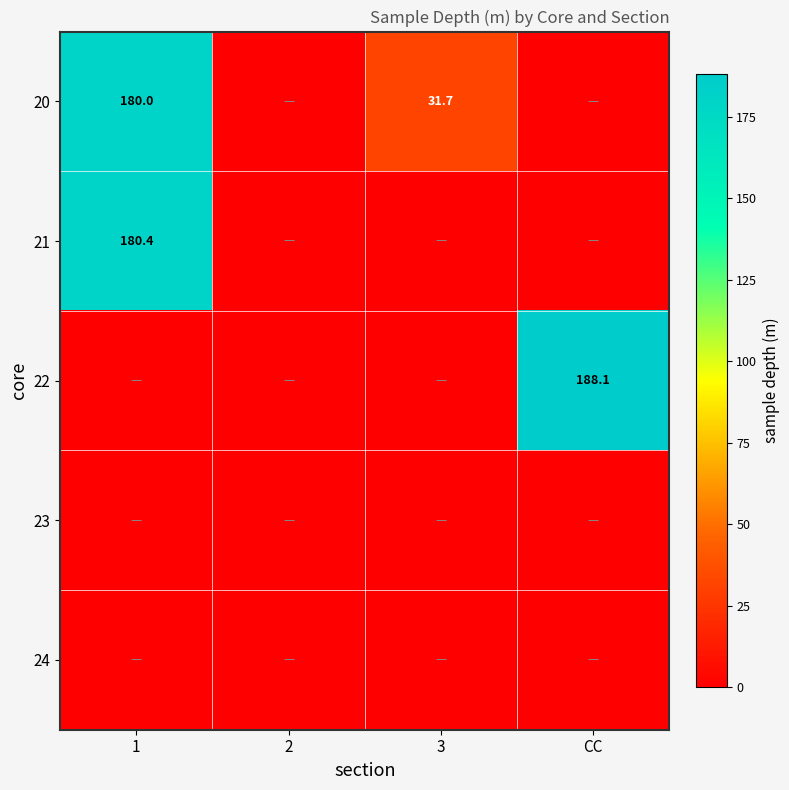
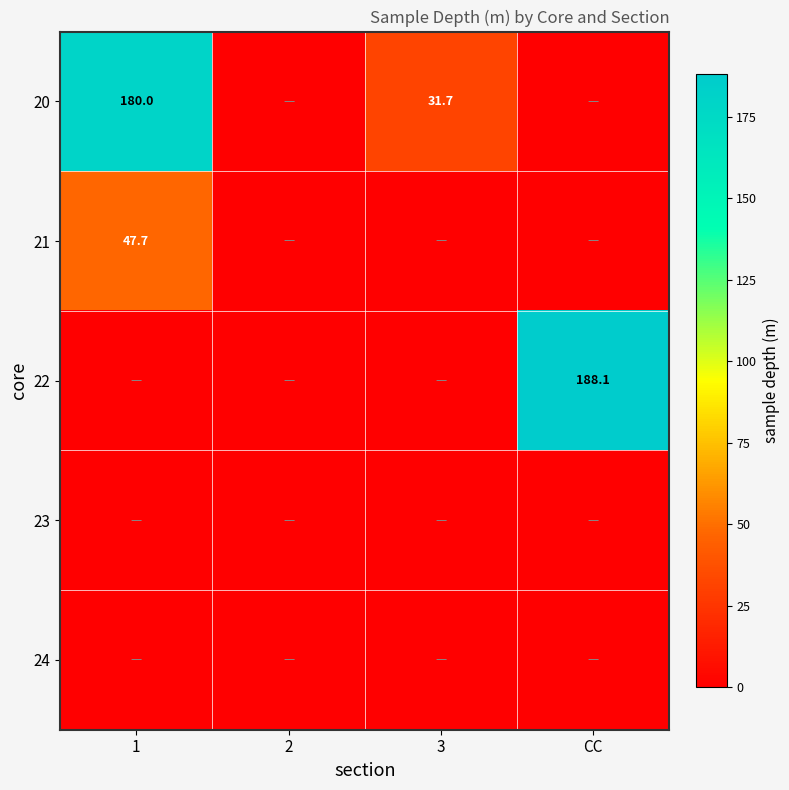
21, 1: 180.4 -> 47.7
